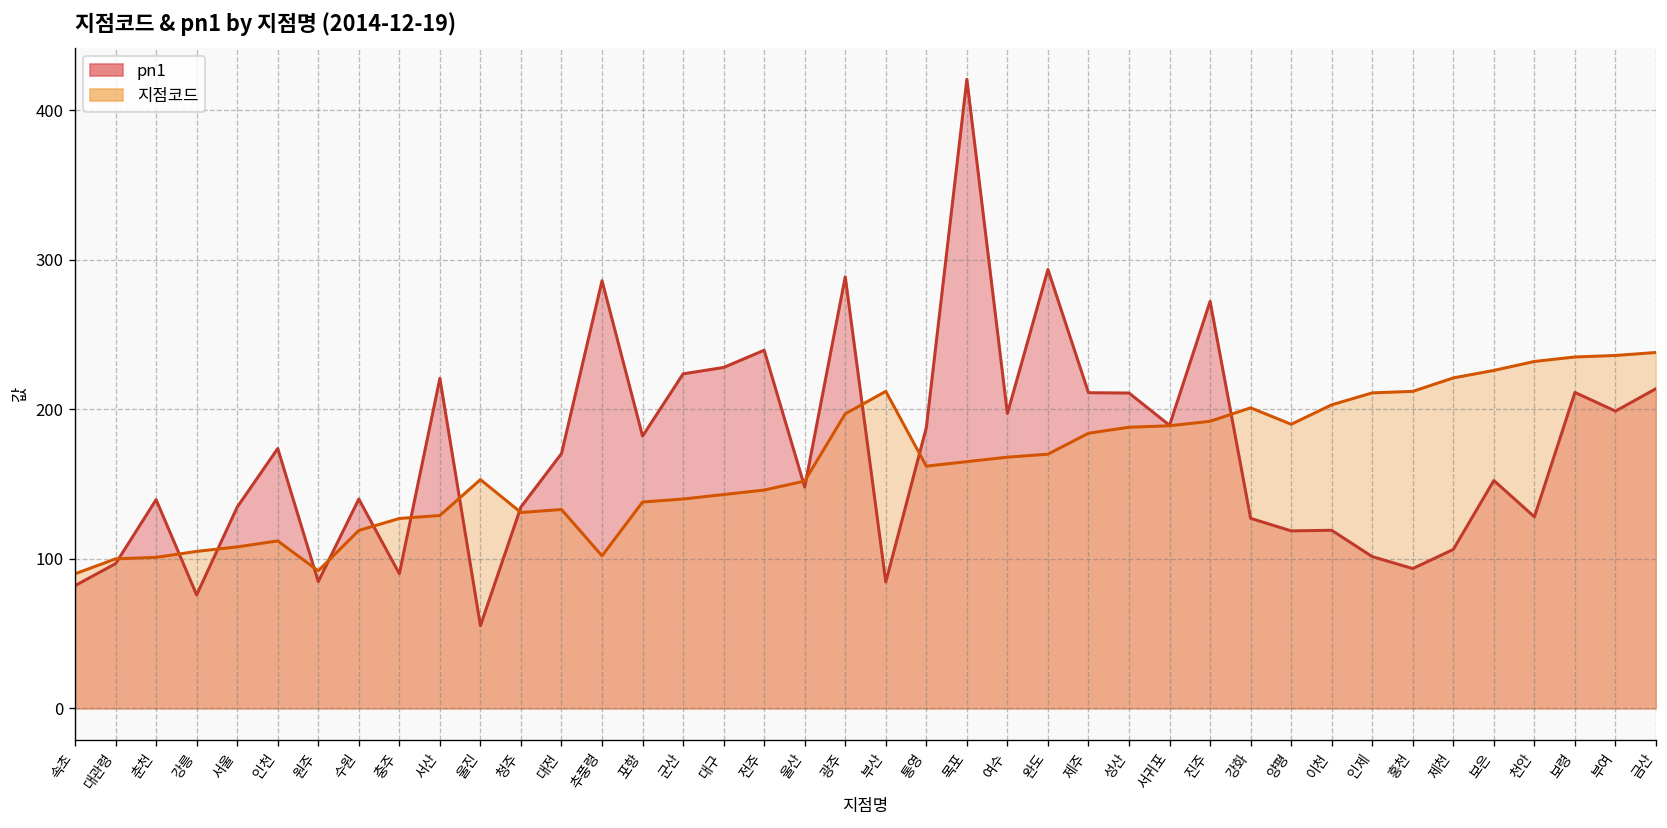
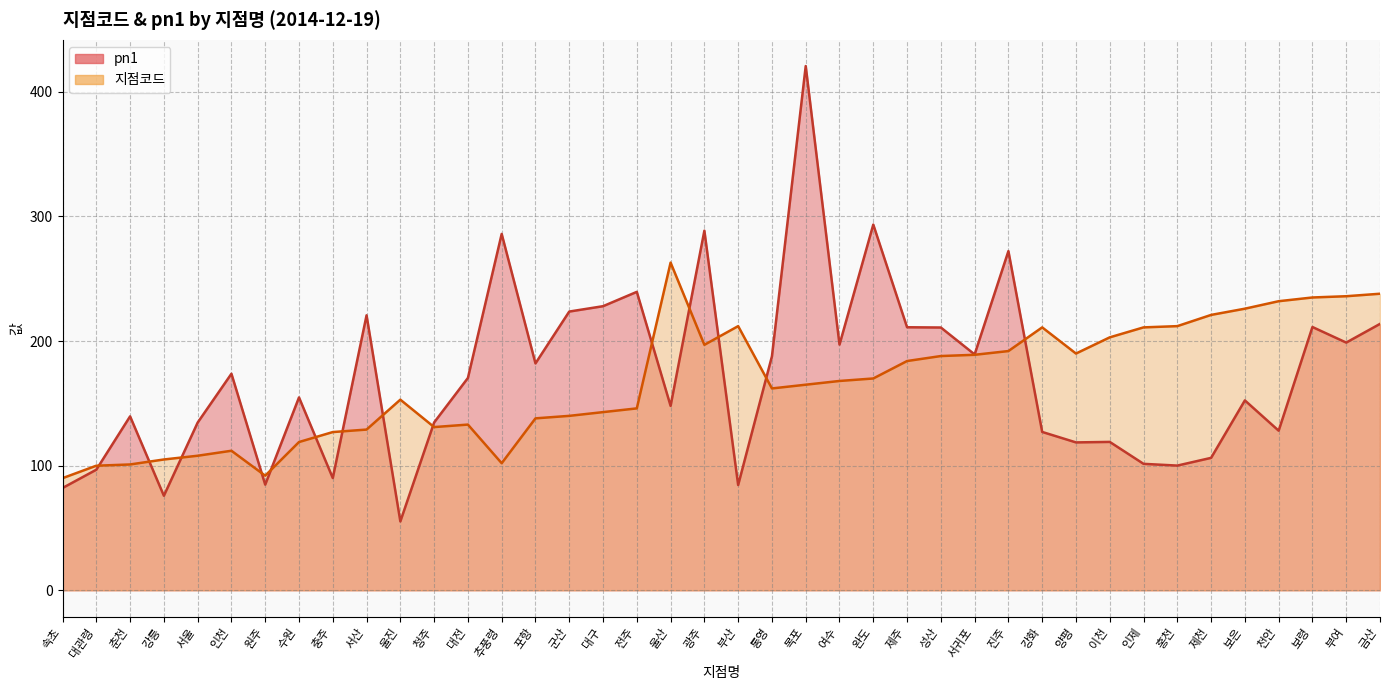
pn1, 수원: 140 -> 155
지점코드, 울산: 152 -> 263
지점코드, 강화: 201 -> 211
pn1, 홍천: 94 -> 100
